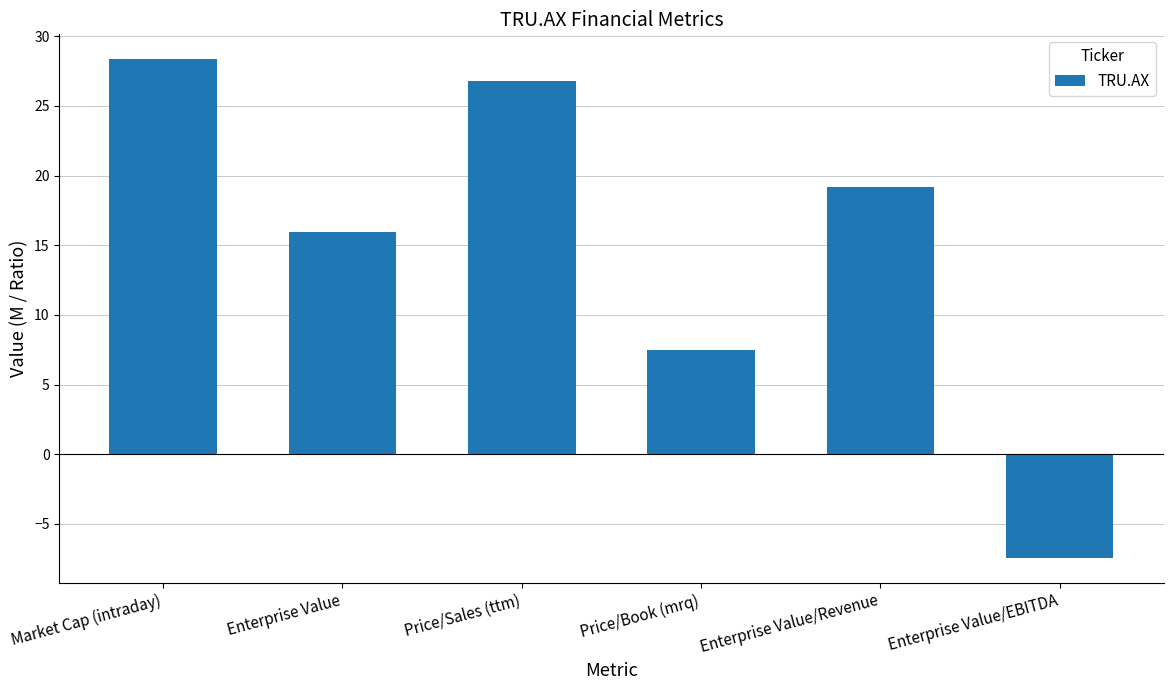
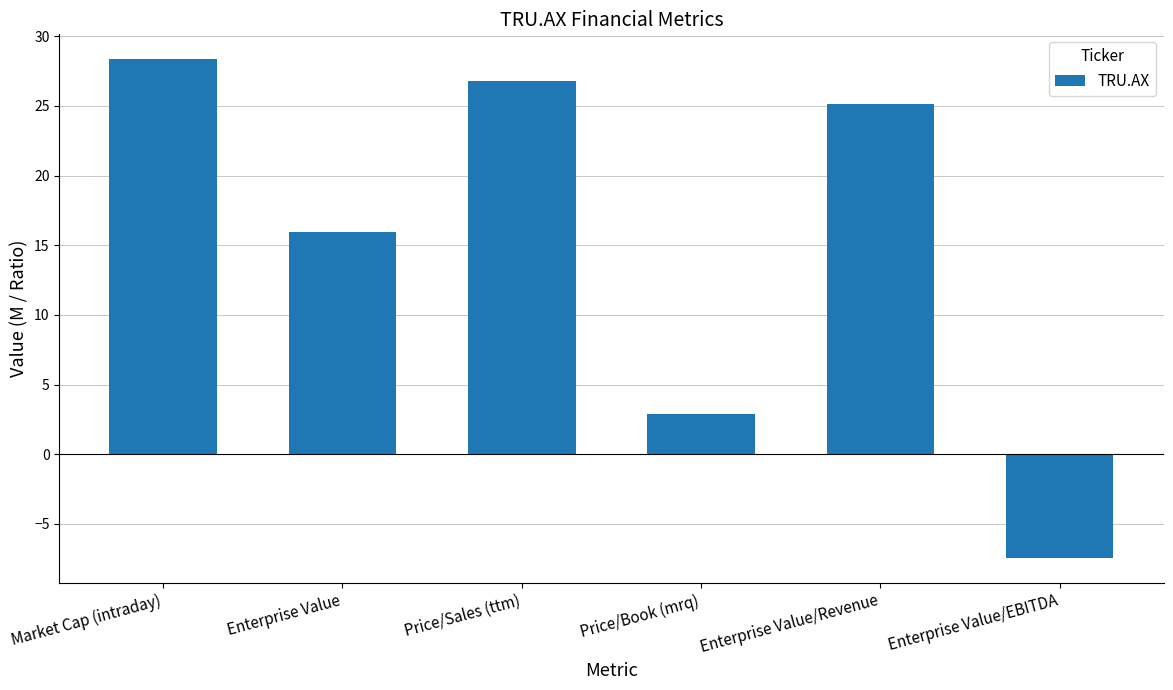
Price/Book (mrq): 7.5 -> 2.9
Enterprise Value/Revenue: 19.2 -> 25.1
